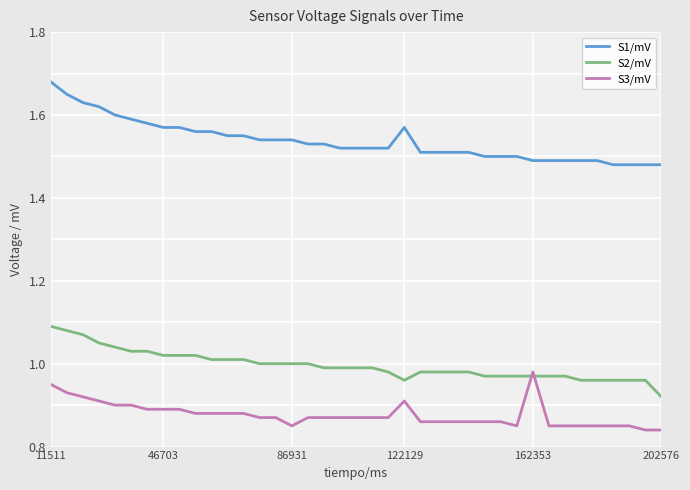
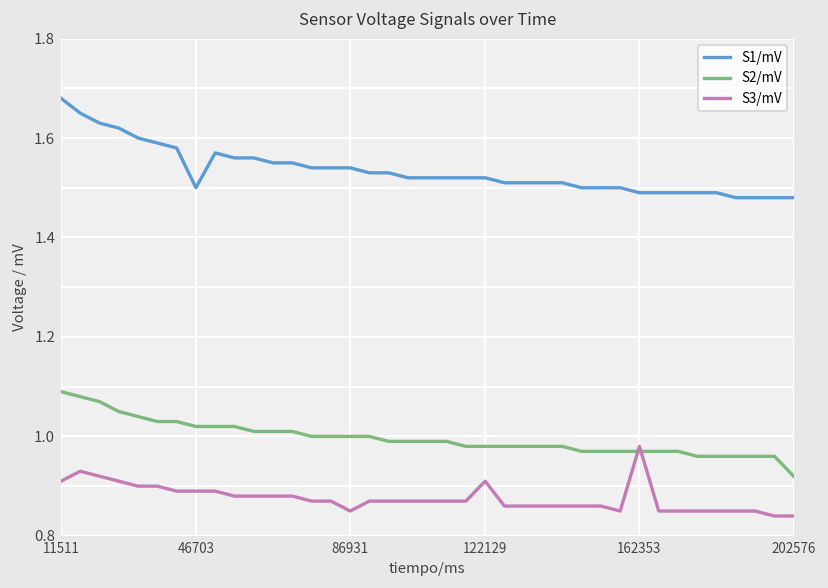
S3/mV, 11511: 0.95 -> 0.91
S1/mV, 46703: 1.57 -> 1.50
S1/mV, 122129: 1.57 -> 1.52
S2/mV, 122129: 0.96 -> 0.98
